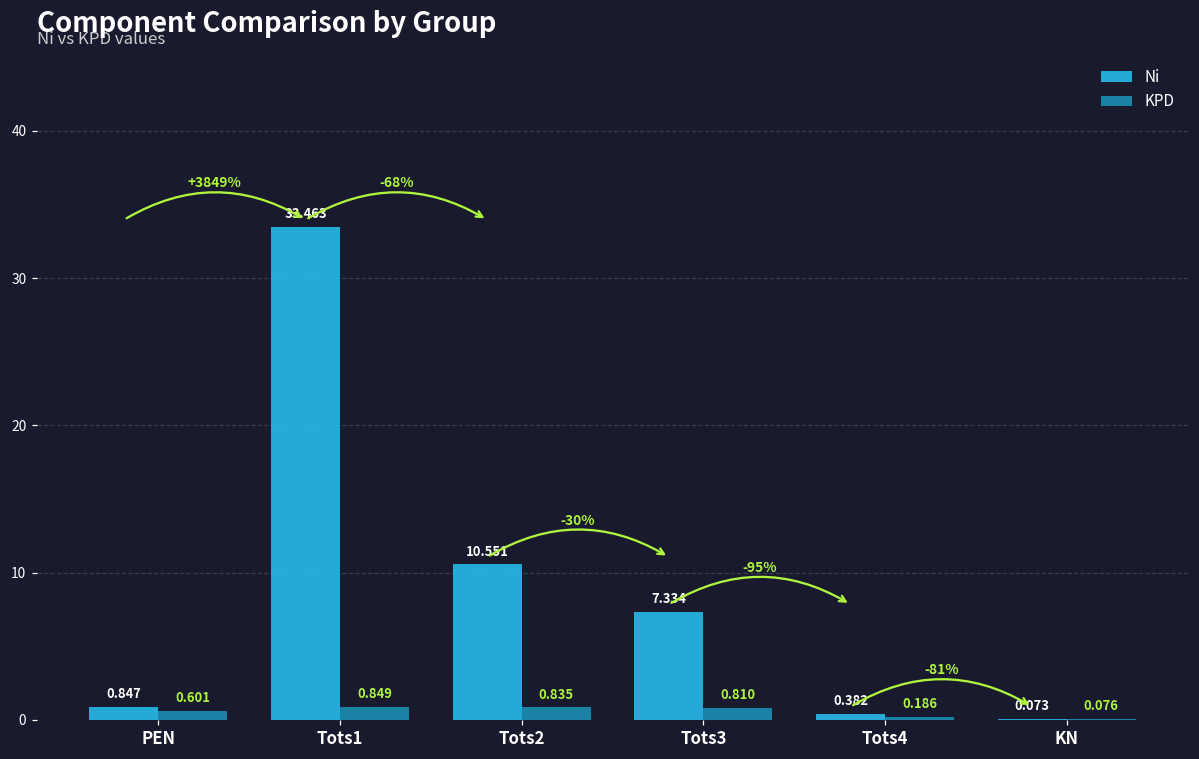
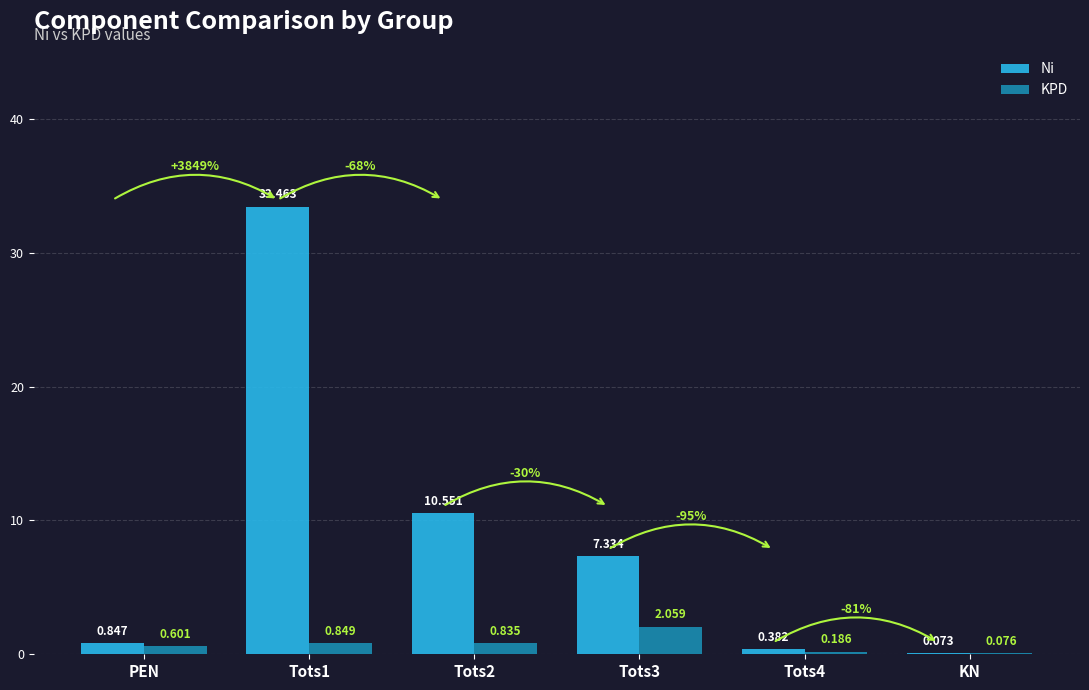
KPD, Tots3: 0.810 -> 2.059
